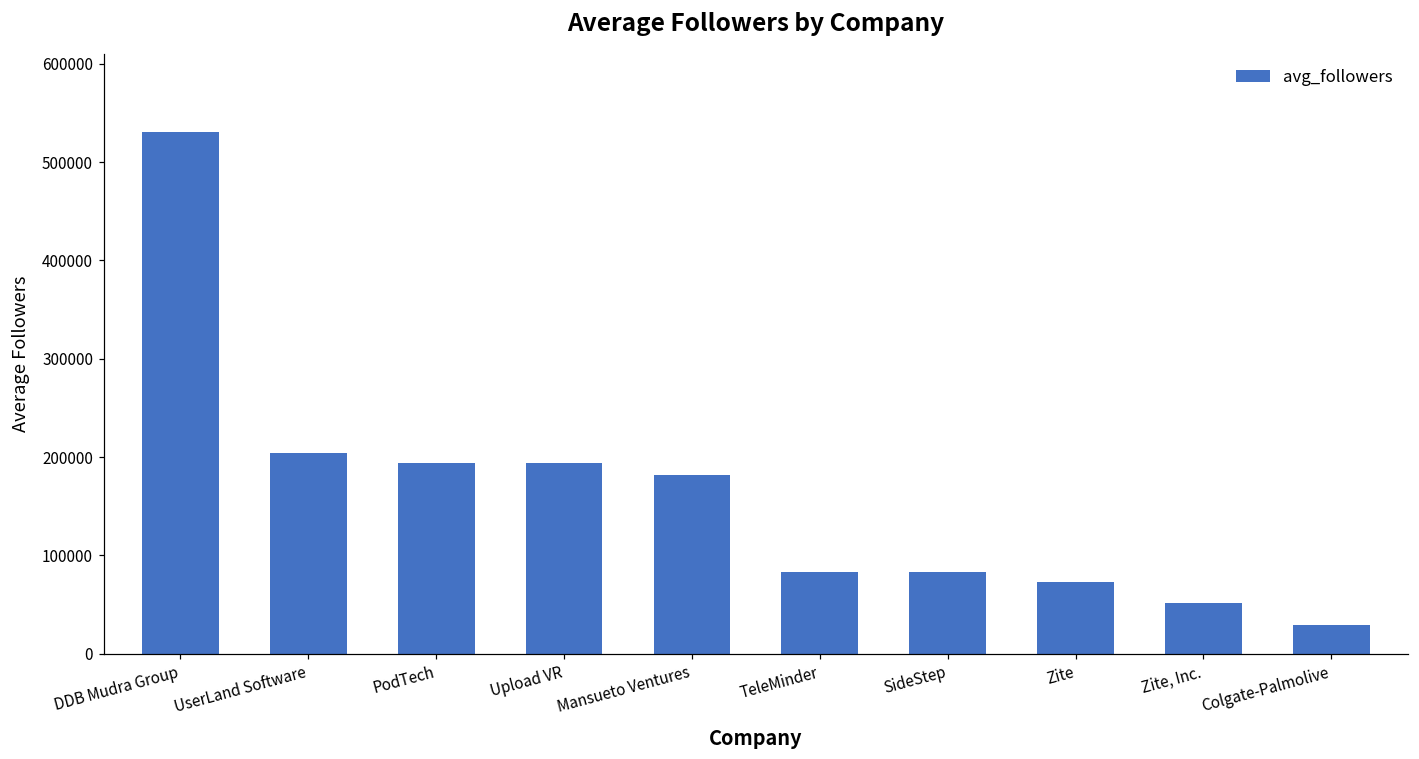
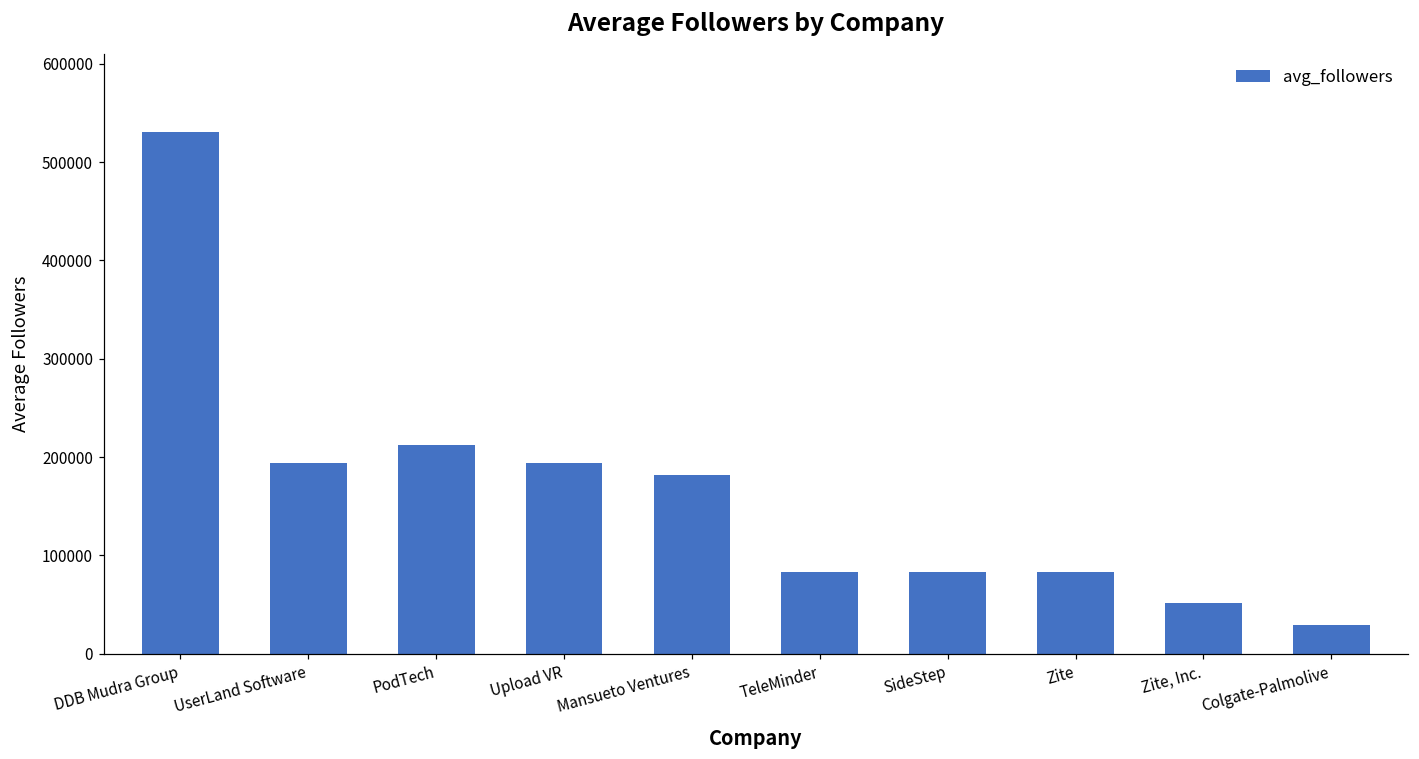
UserLand Software: 200000 -> 190000
PodTech: 190000 -> 210000
Zite: 70000 -> 80000
